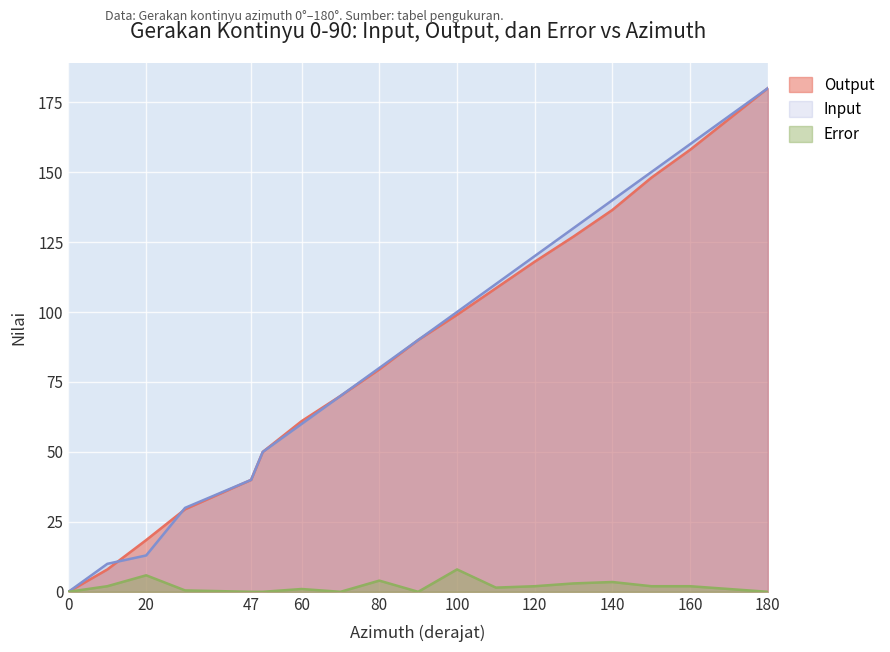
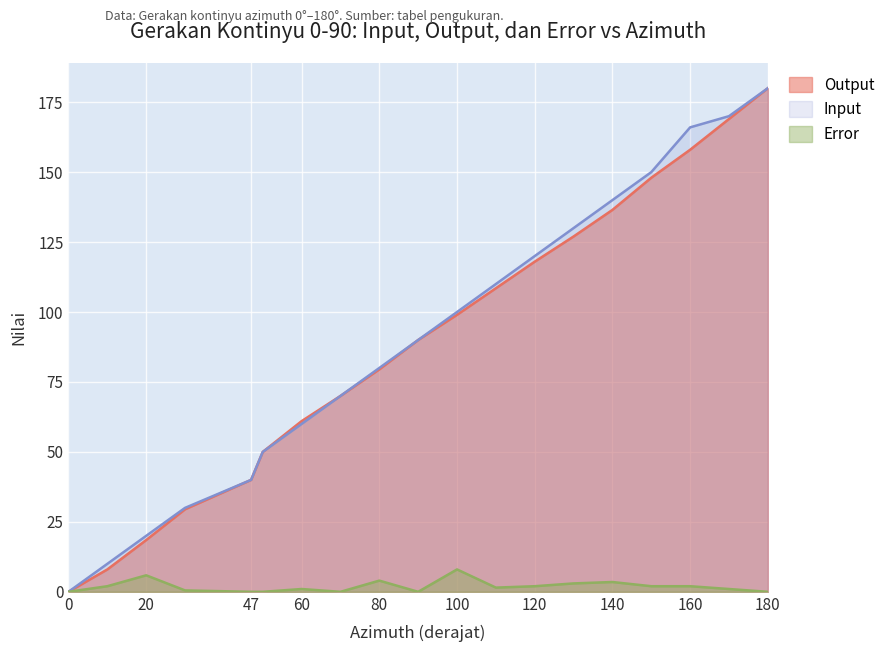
Input, 20: 13 -> 20
Input, 160: 160 -> 166
